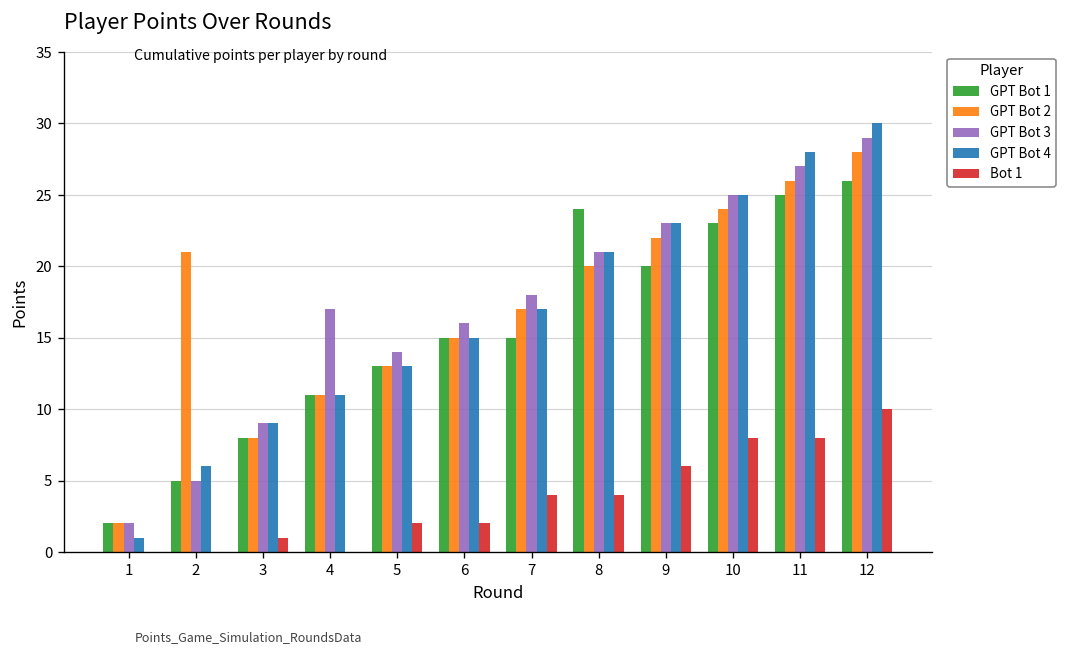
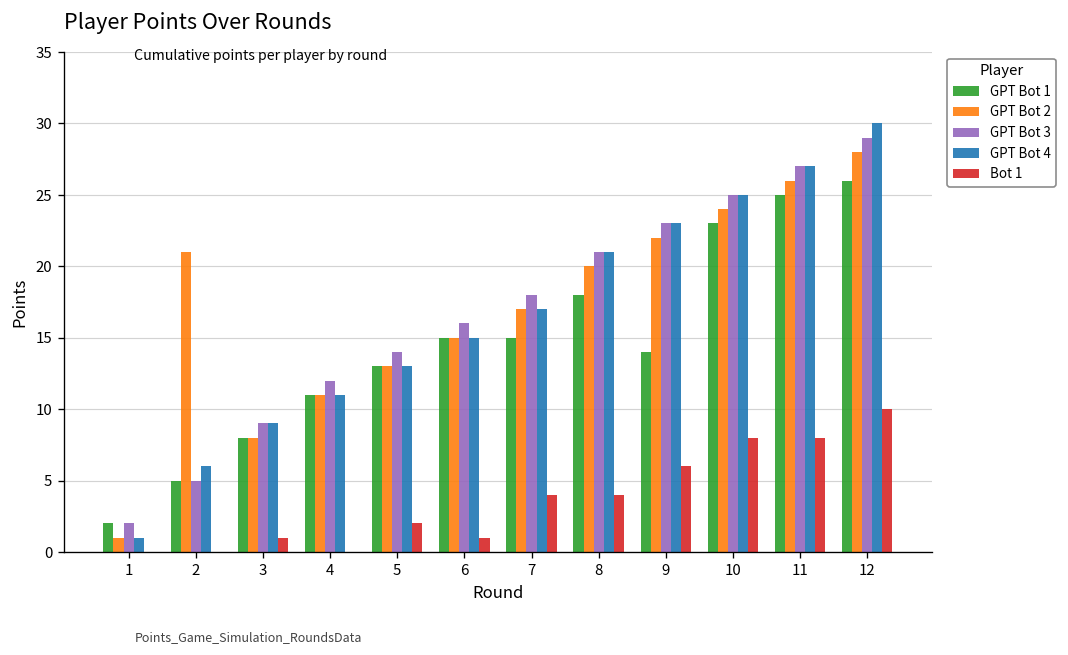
GPT Bot 2, 1: 2 -> 1
GPT Bot 3, 4: 17 -> 12
Bot 1, 6: 2 -> 1
GPT Bot 1, 8: 24 -> 18
GPT Bot 1, 9: 20 -> 14
GPT Bot 4, 11: 28 -> 27
